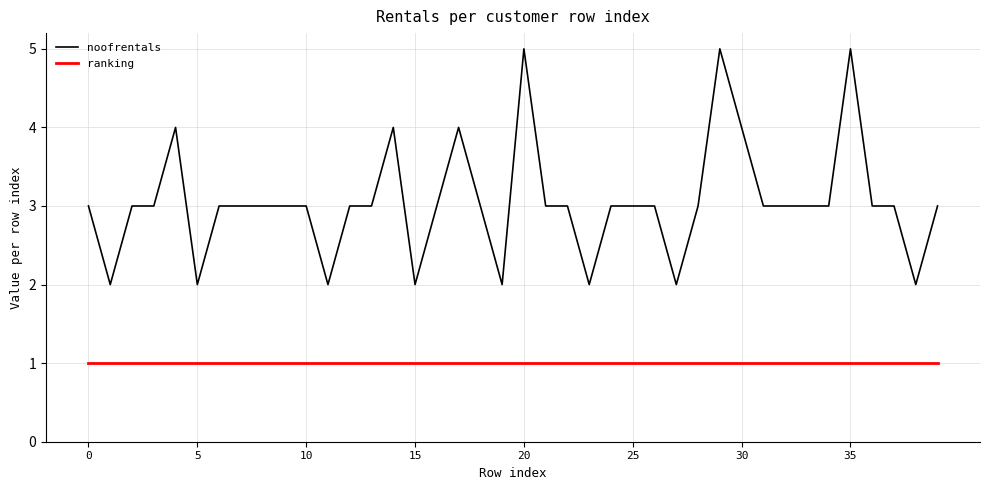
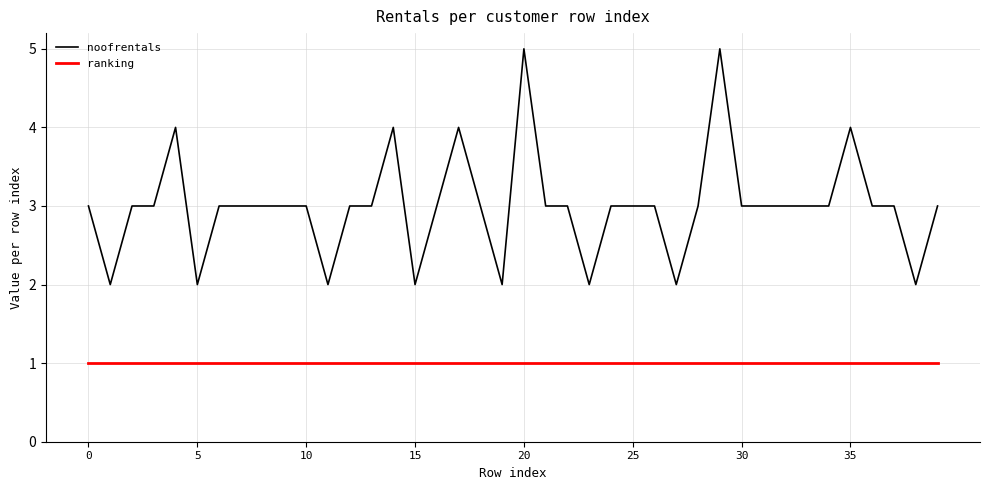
noofrentals, 30: 4 -> 3
noofrentals, 35: 5 -> 4
